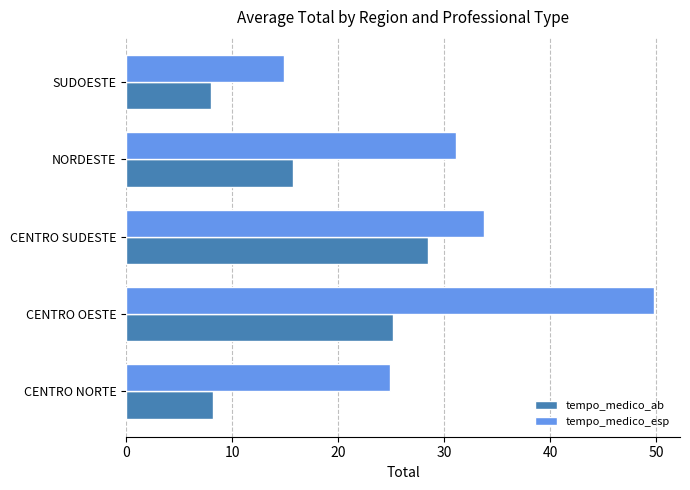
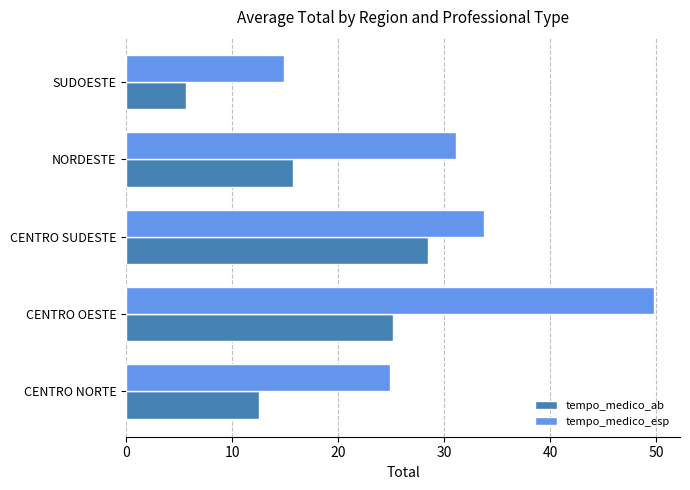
tempo_medico_ab, SUDOESTE: 8.0 -> 5.6
tempo_medico_ab, CENTRO NORTE: 8.2 -> 12.6
